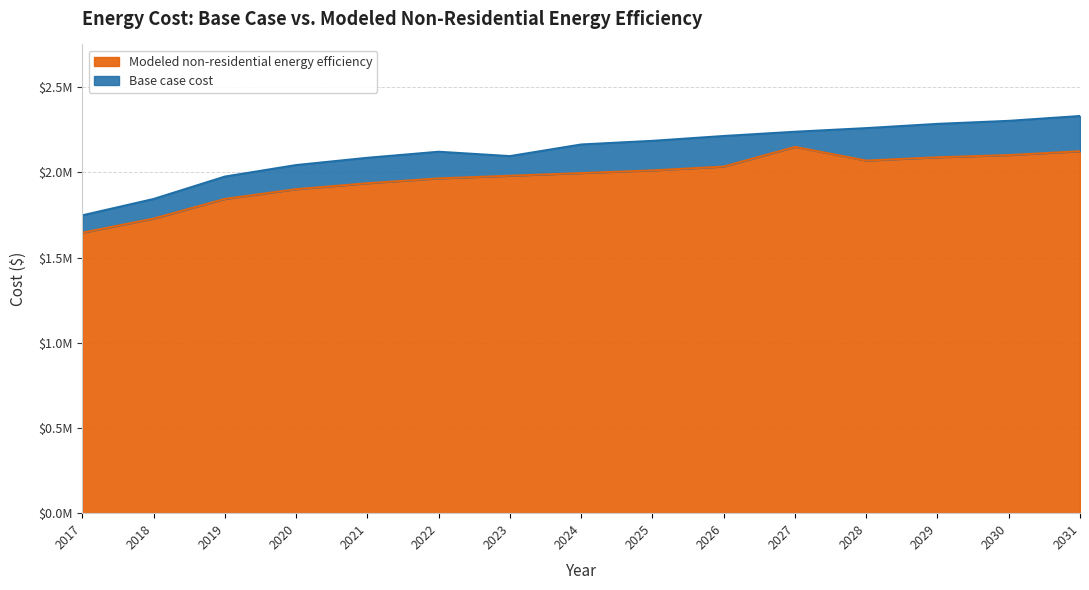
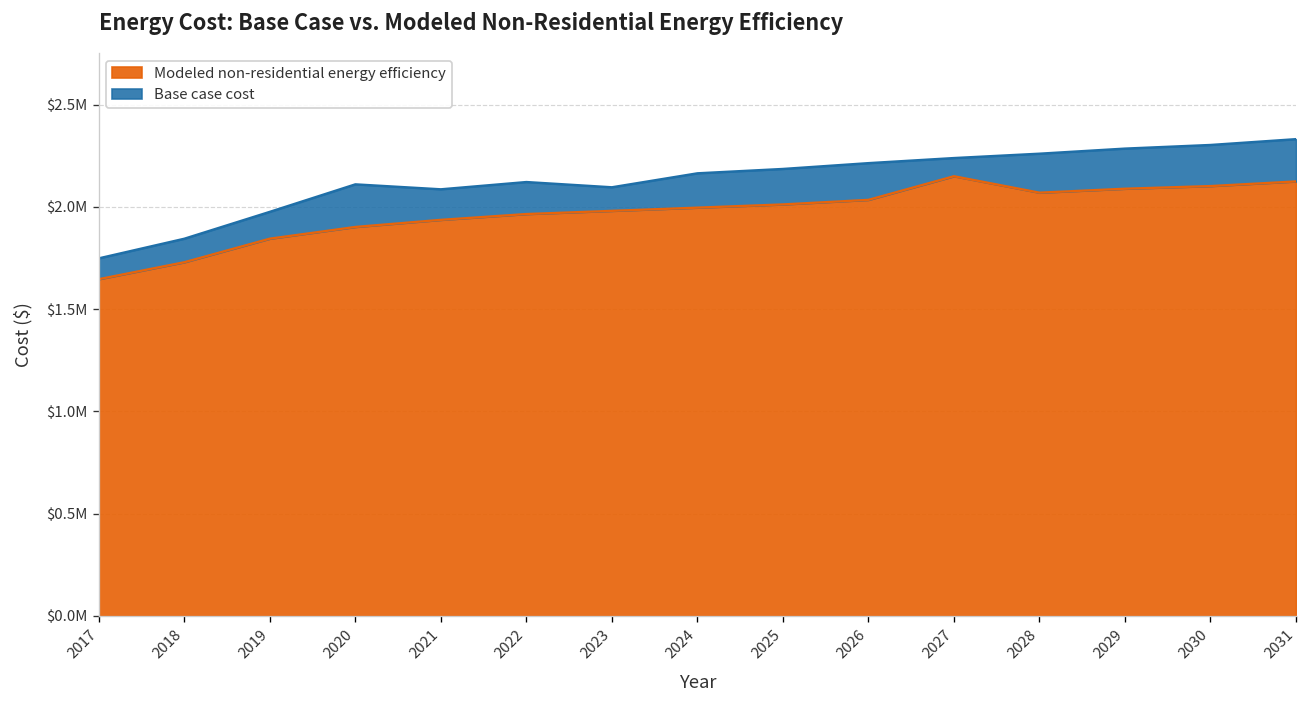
Base case cost, 2020: $2040000 -> $2110000
